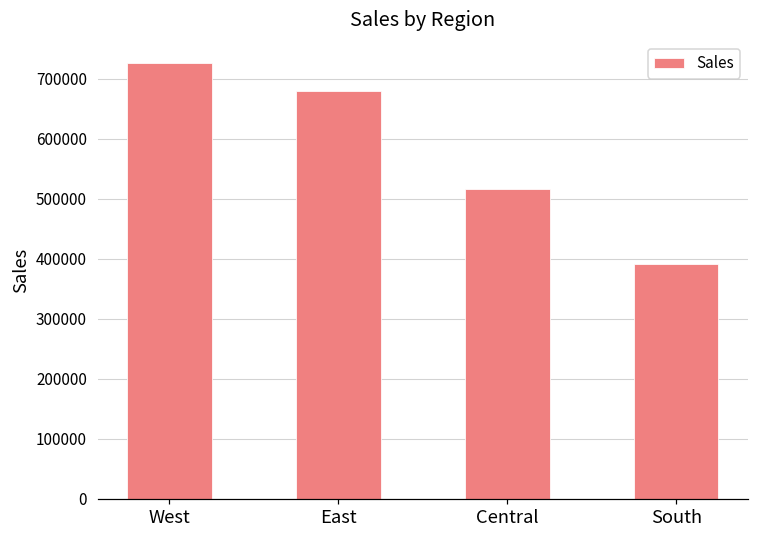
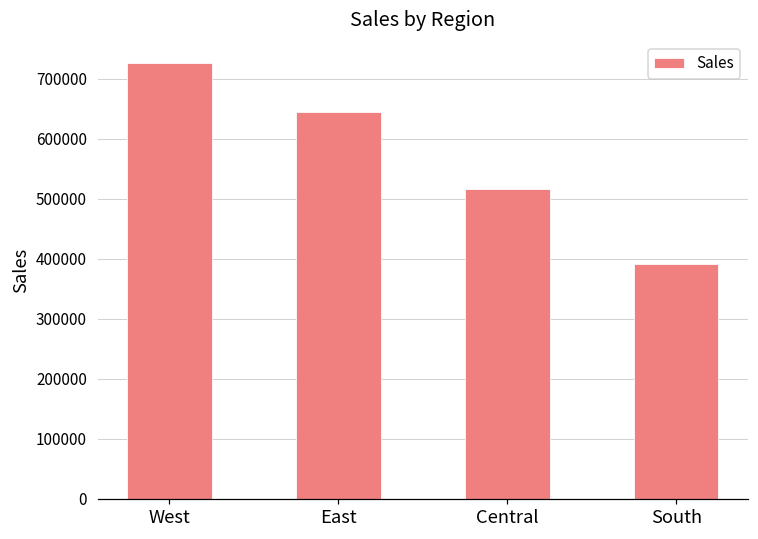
East: 680000 -> 650000
